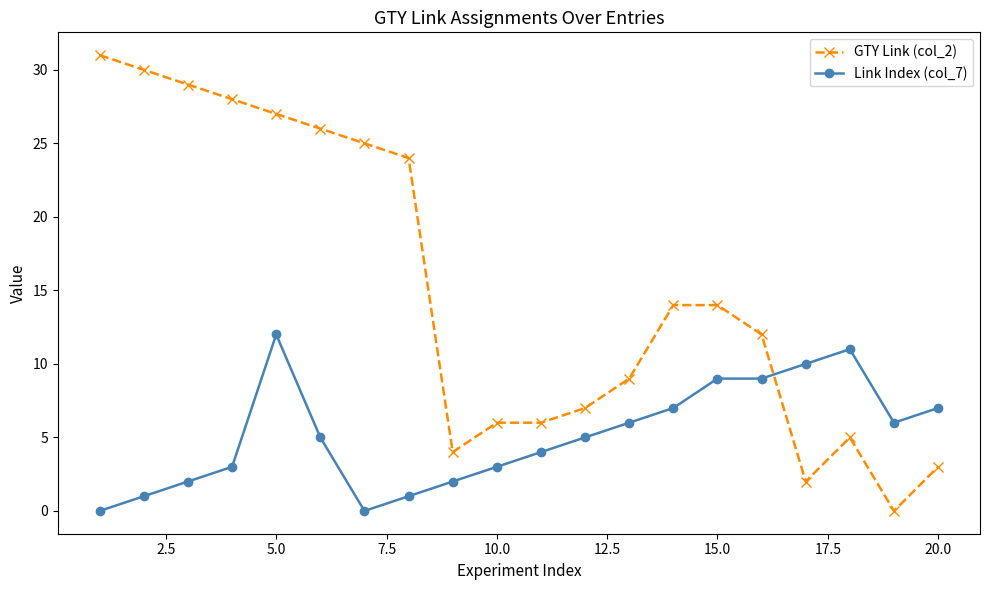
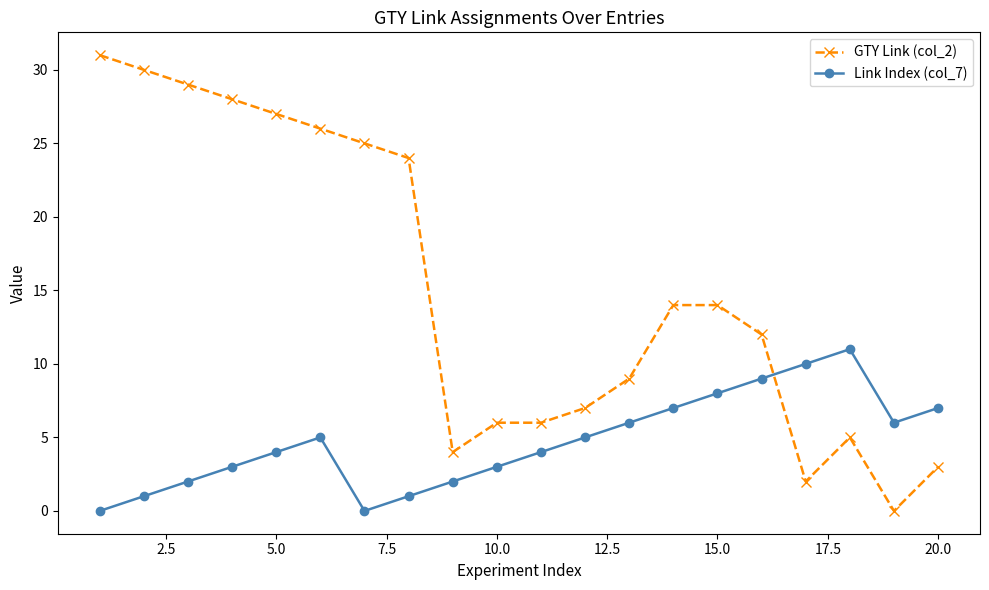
Link Index (col_7), 5.0: 12 -> 4
Link Index (col_7), 15.0: 9 -> 8
